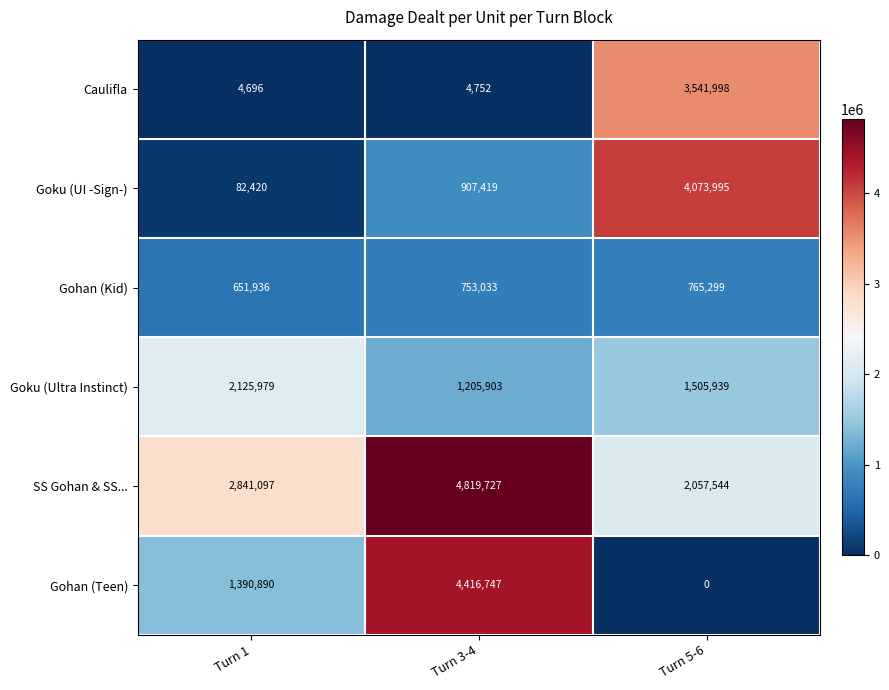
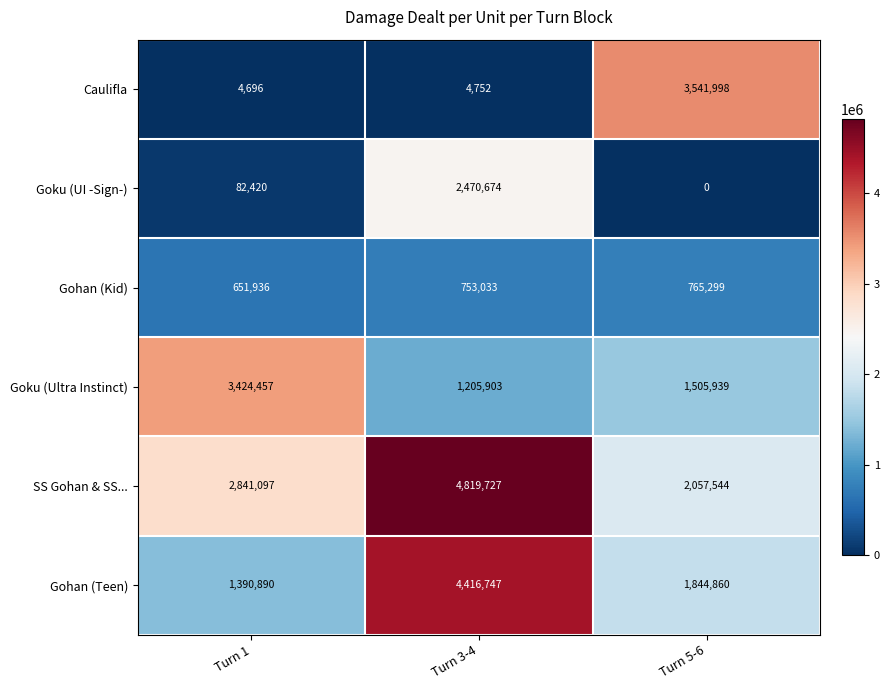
Goku (UI -Sign-), Turn 3-4: 907,419 -> 2,470,674
Goku (UI -Sign-), Turn 5-6: 4,073,995 -> 0
Goku (Ultra Instinct), Turn 1: 2,125,979 -> 3,424,457
Gohan (Teen), Turn 5-6: 0 -> 1,844,860
